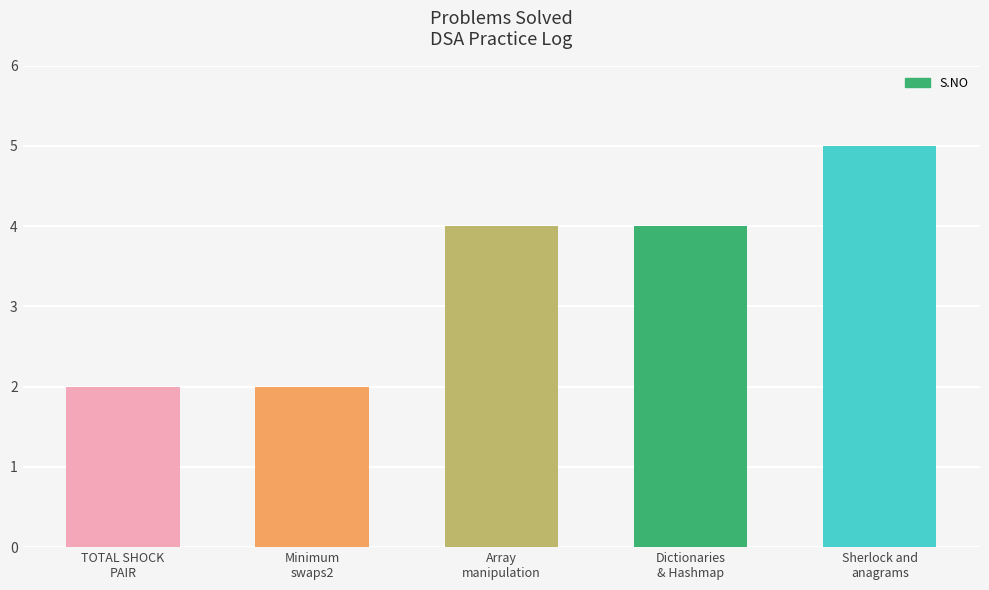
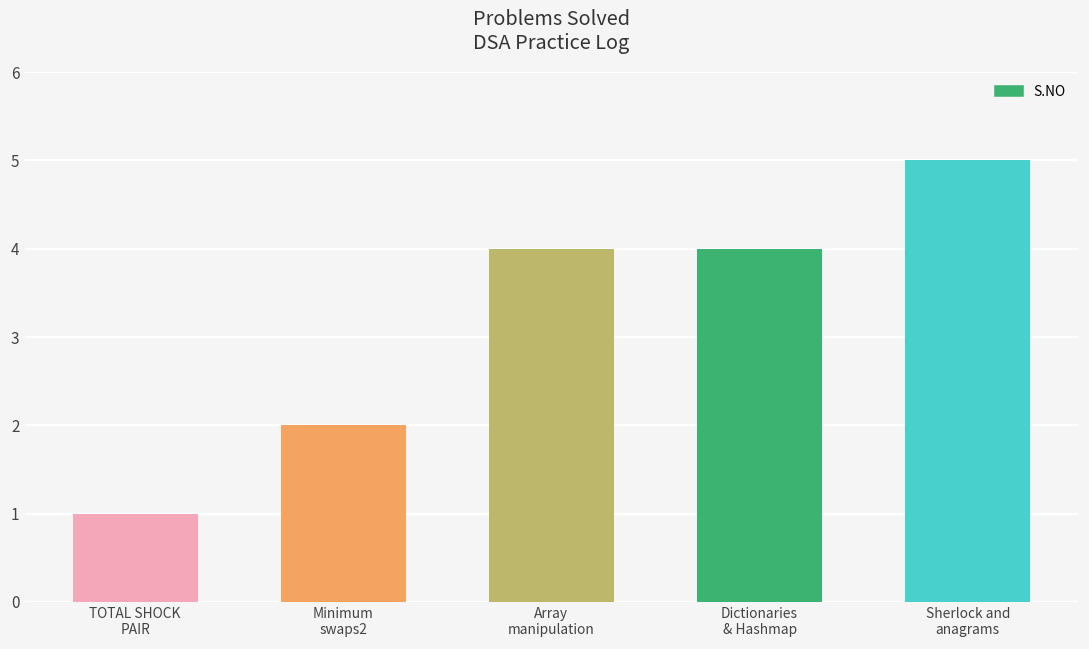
TOTAL SHOCK PAIR: 2 -> 1
